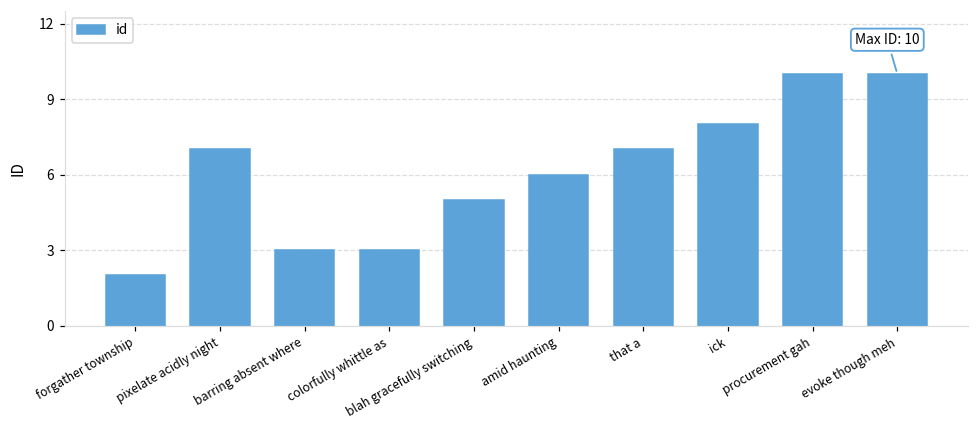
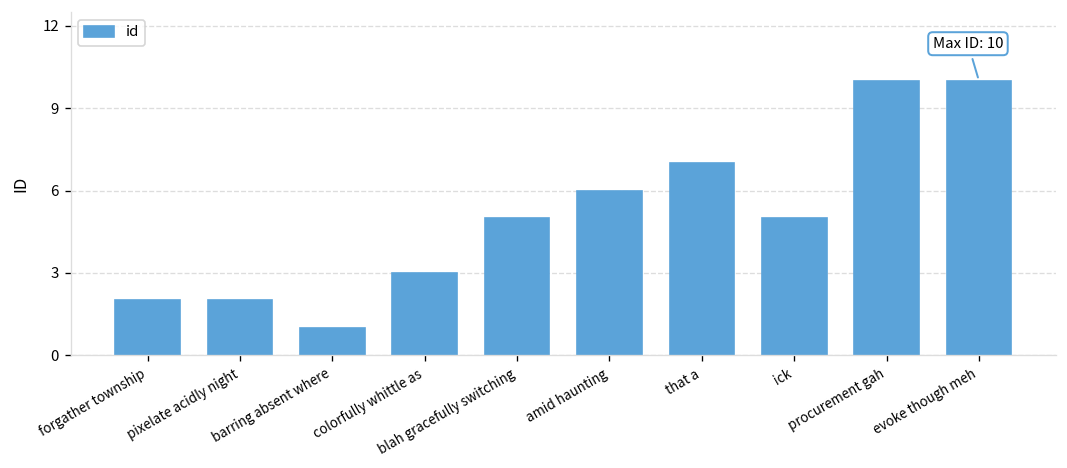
pixelate acidly night: 7 -> 2
barring absent where: 3 -> 1
ick: 8 -> 5
